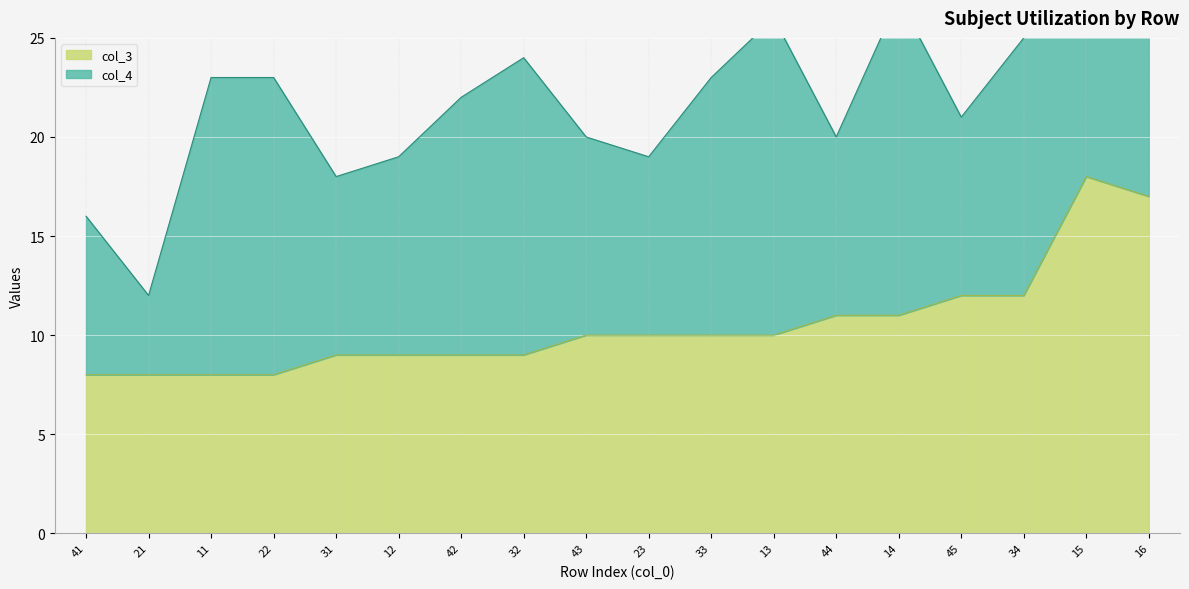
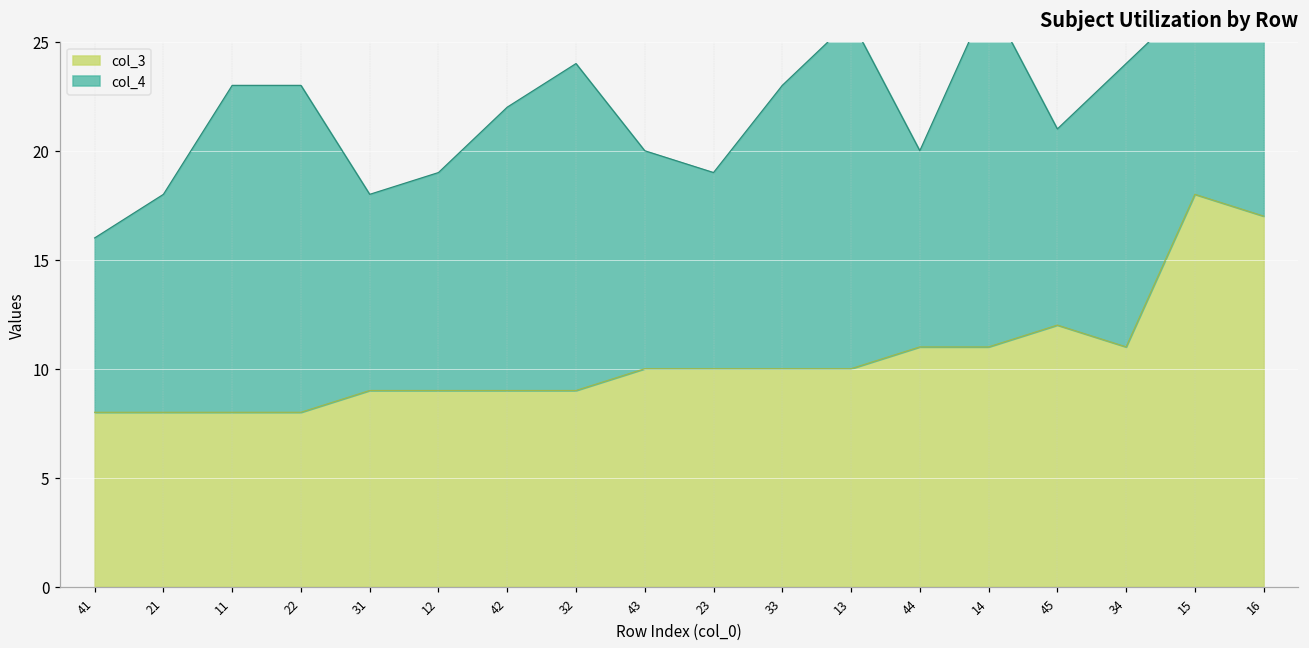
col_4, 21: 4 -> 10
col_3, 34: 12 -> 11
